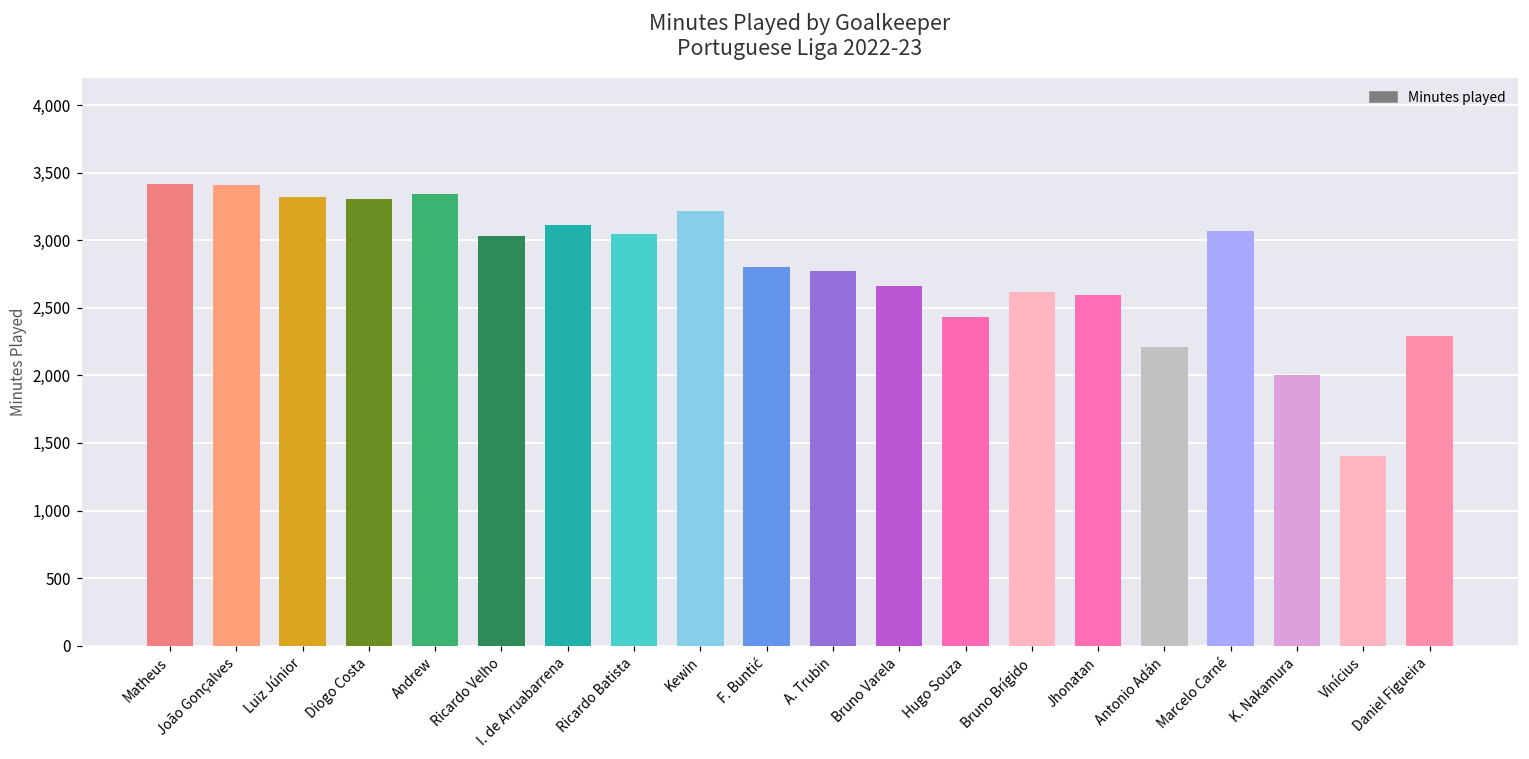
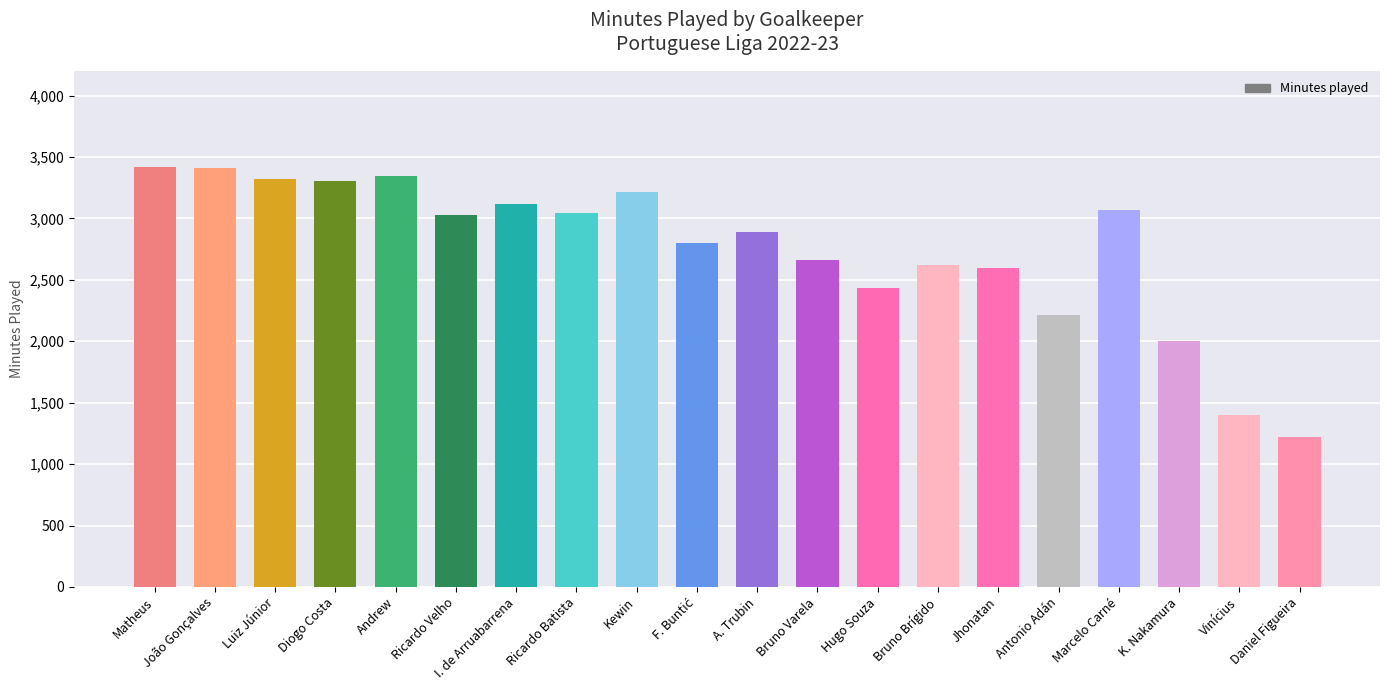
A. Trubin: 2,770 -> 2,890
Daniel Figueira: 2,290 -> 1,220
